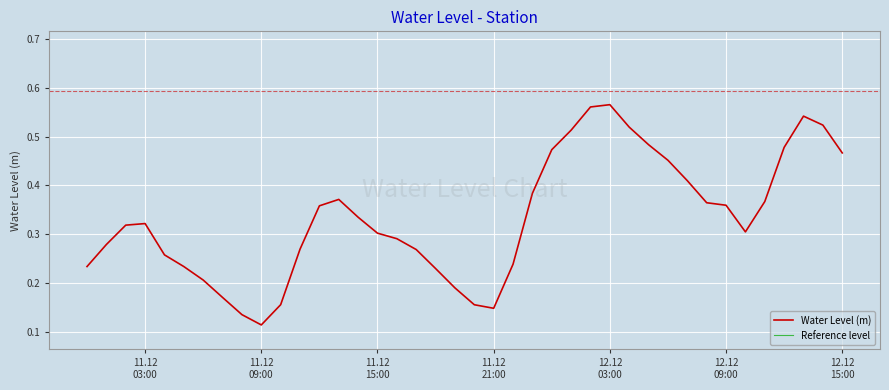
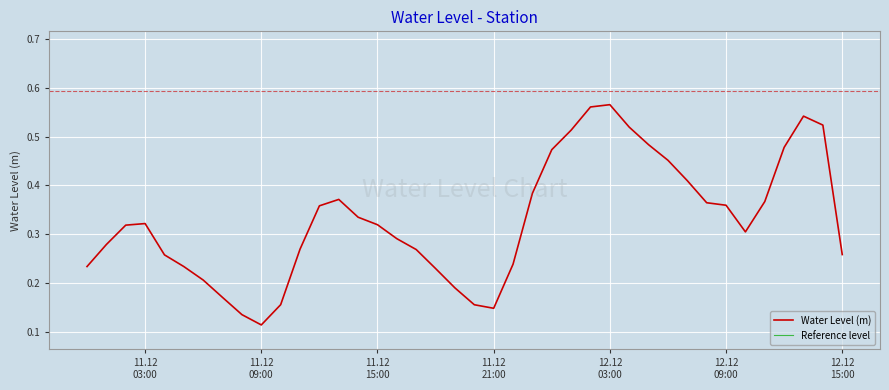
11.12 15:00: 0.30 -> 0.32
12.12 15:00: 0.47 -> 0.26
